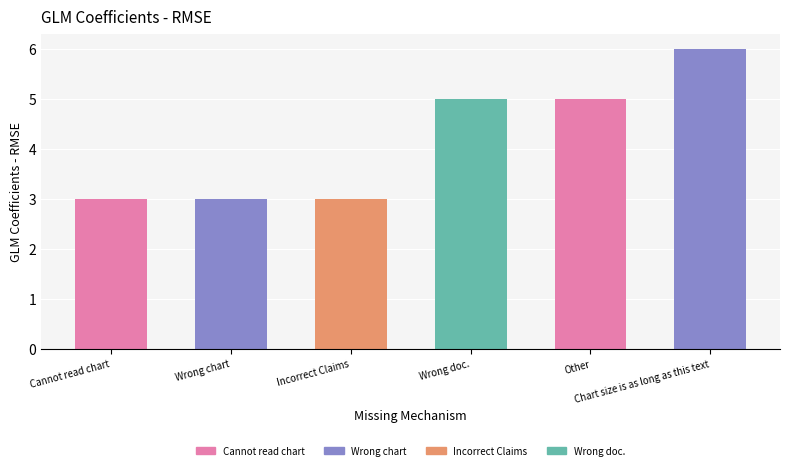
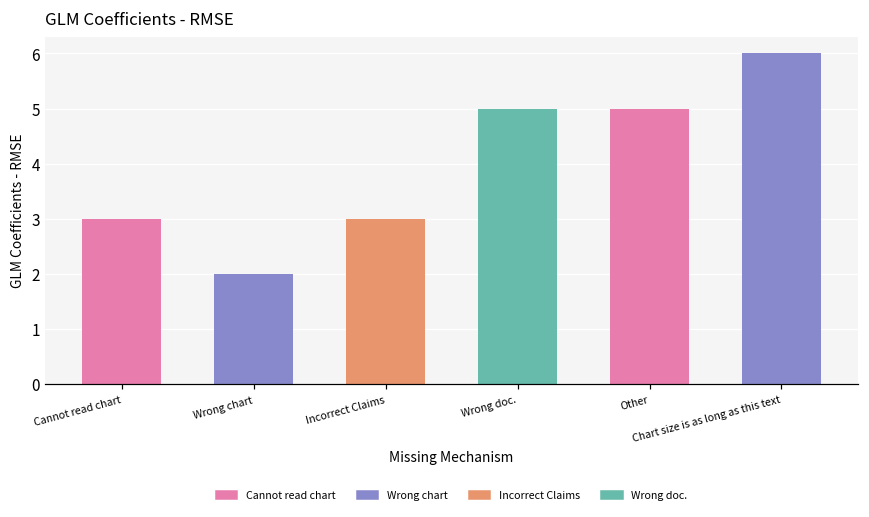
Wrong chart: 3 -> 2
